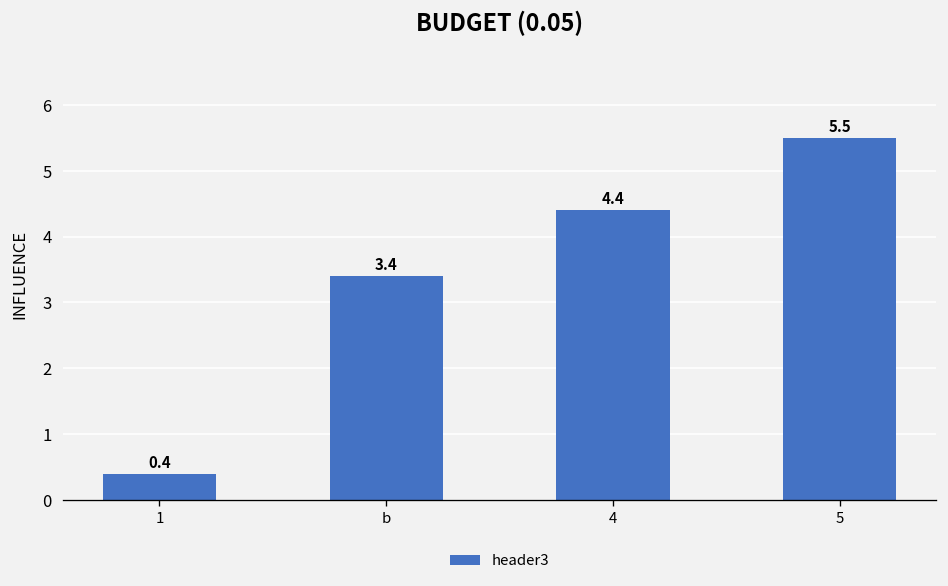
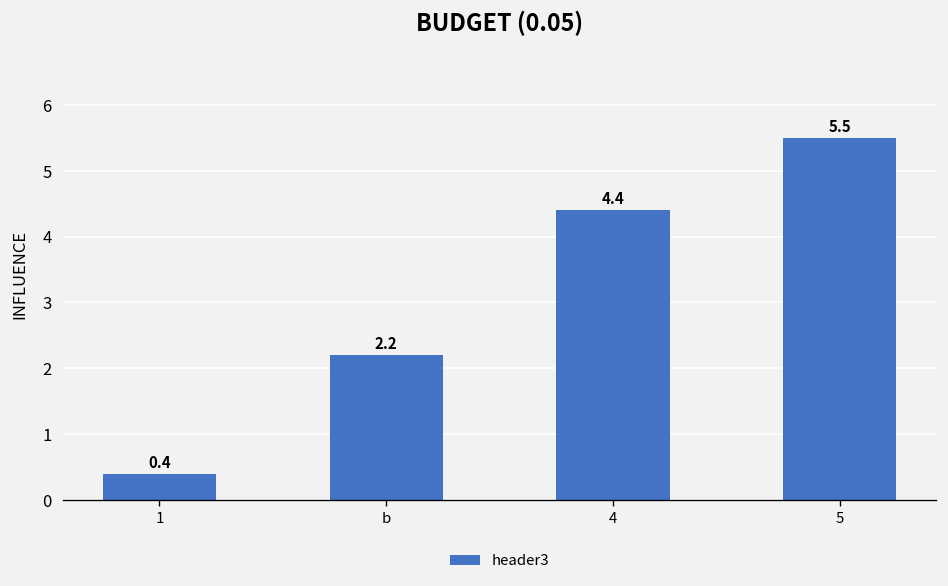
b: 3.4 -> 2.2
